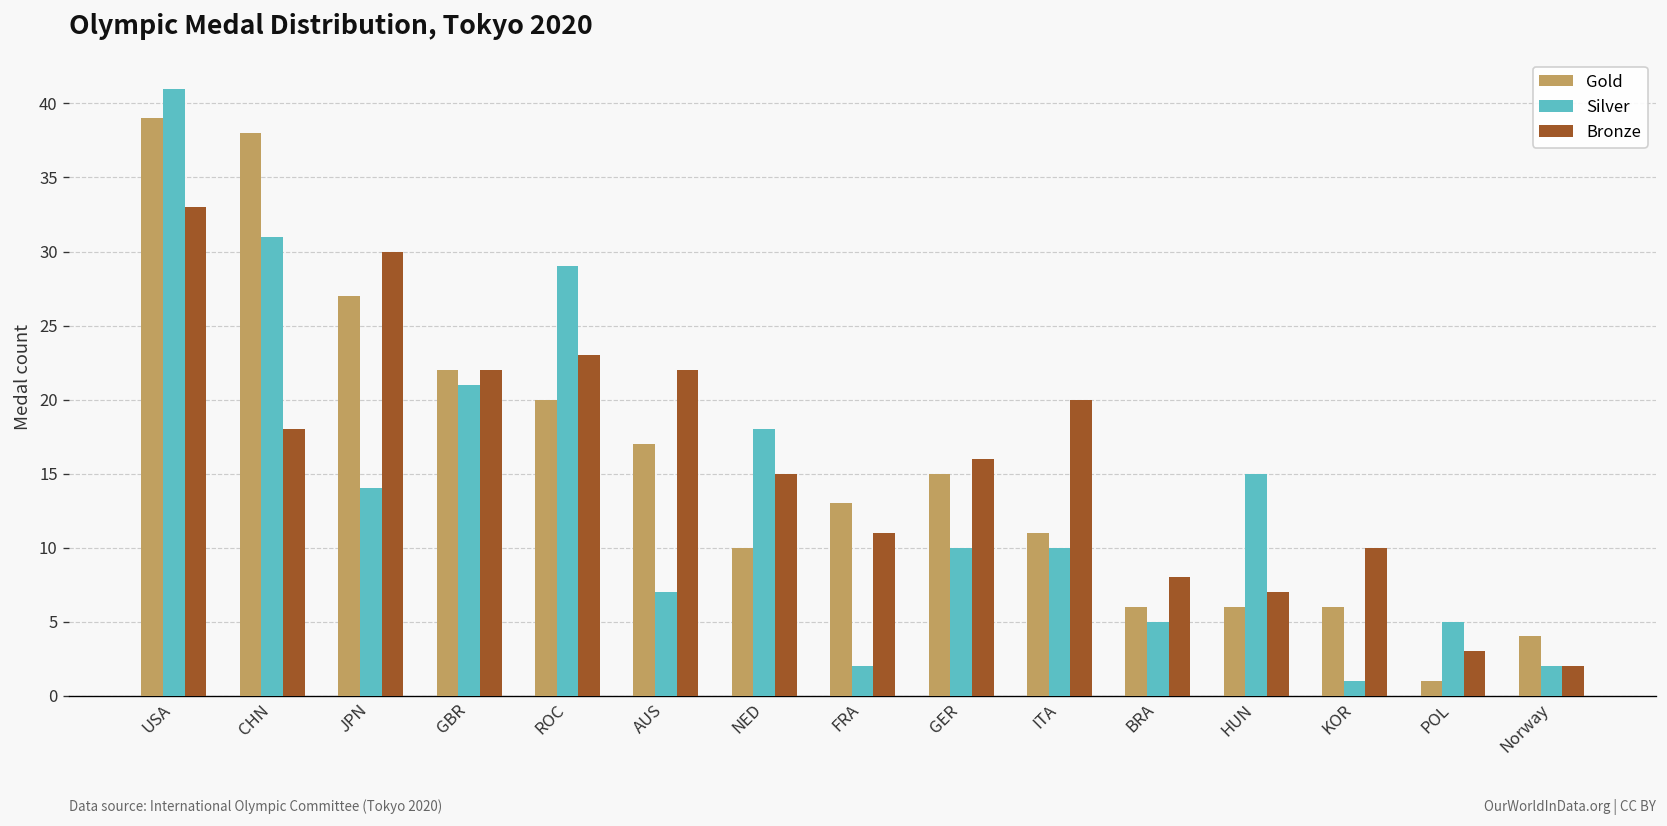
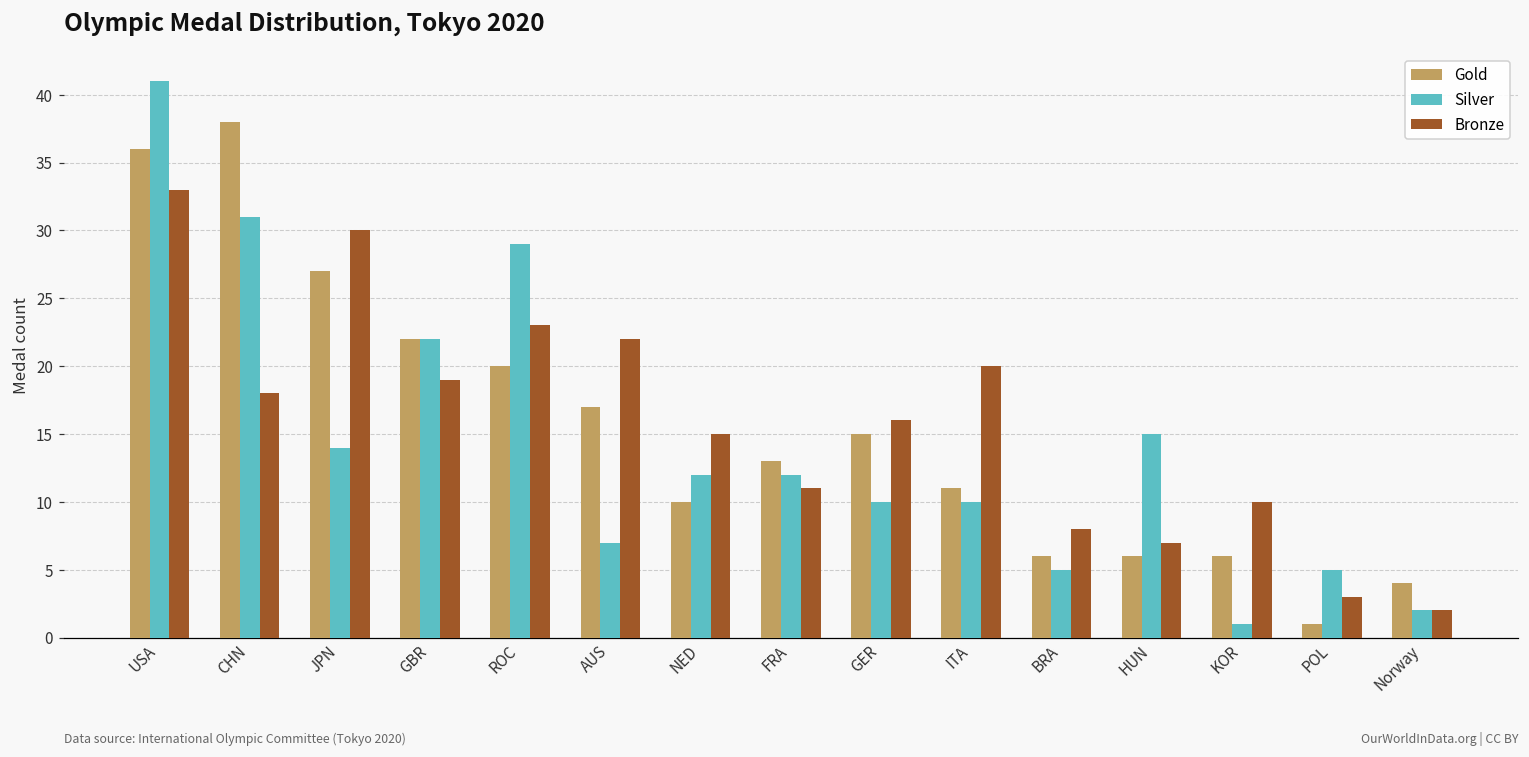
Gold, USA: 39 -> 36
Silver, GBR: 21 -> 22
Bronze, GBR: 22 -> 19
Silver, NED: 18 -> 12
Silver, FRA: 2 -> 12
